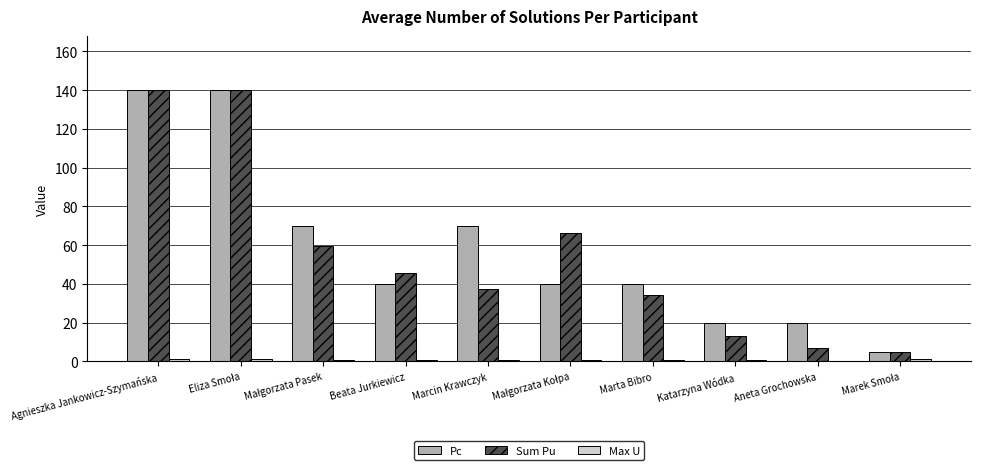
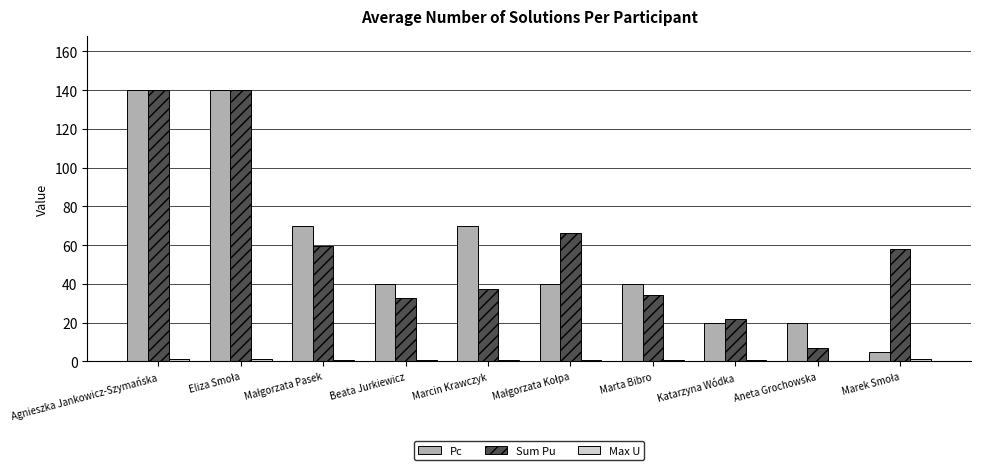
Sum Pu, Beata Jurkiewicz: 46 -> 33
Sum Pu, Katarzyna Wódka: 13 -> 22
Sum Pu, Marek Smoła: 5 -> 58
